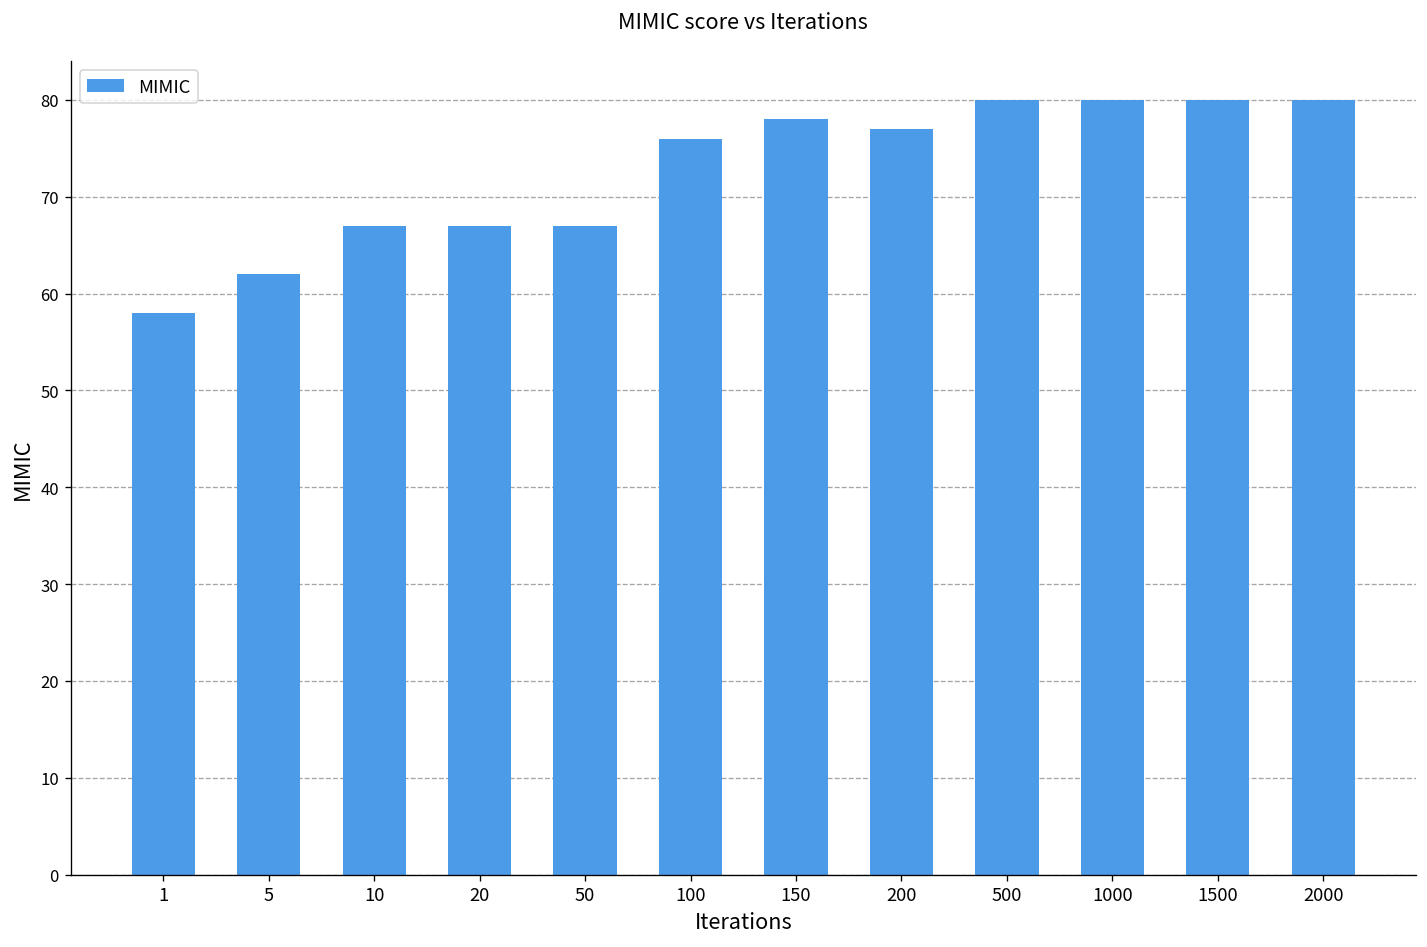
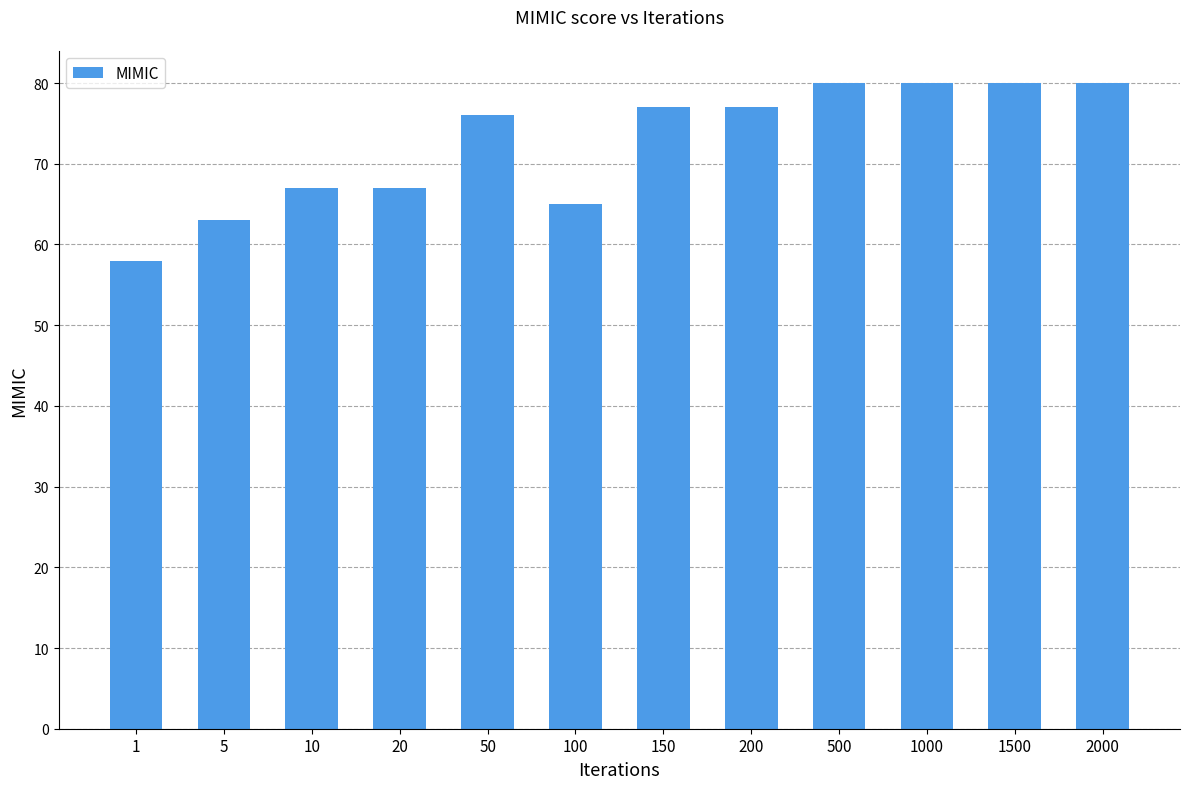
5: 62 -> 63
50: 67 -> 76
100: 76 -> 65
150: 78 -> 77
